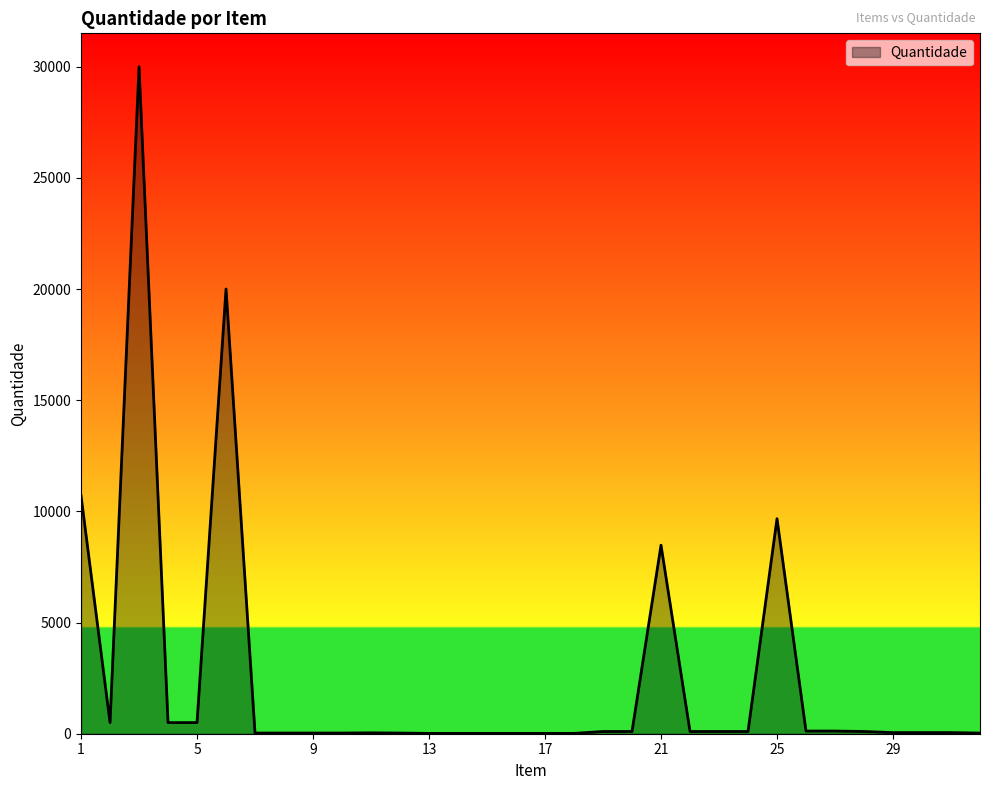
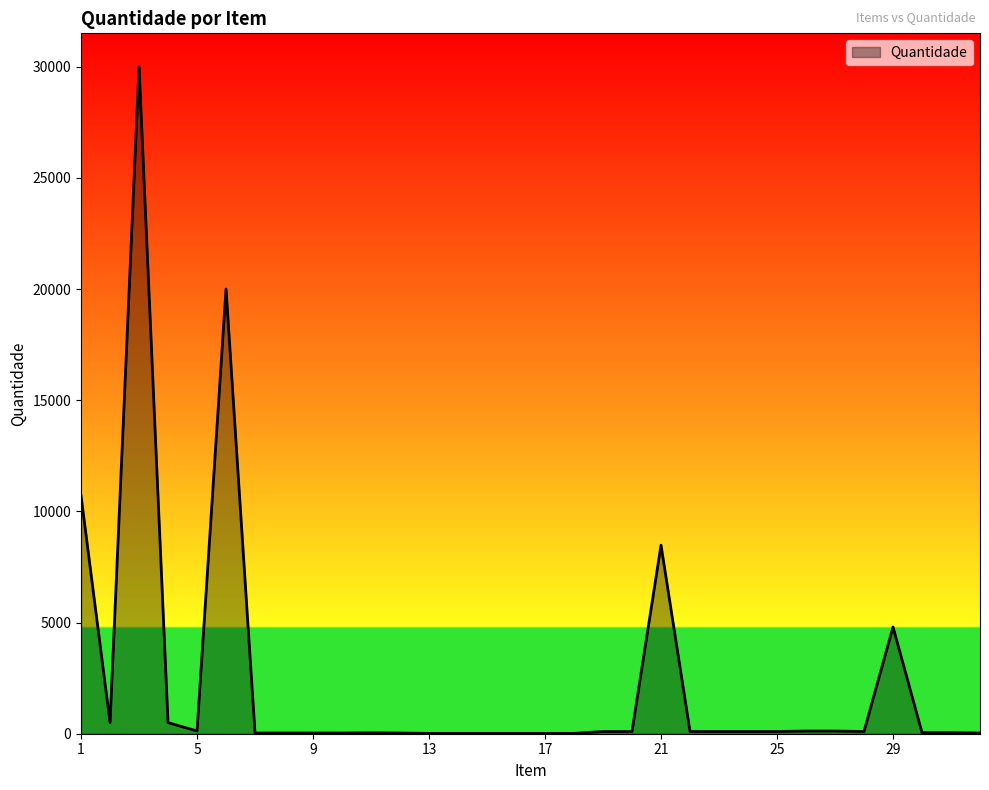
5: 500 -> 100
25: 9700 -> 100
29: 100 -> 4800
